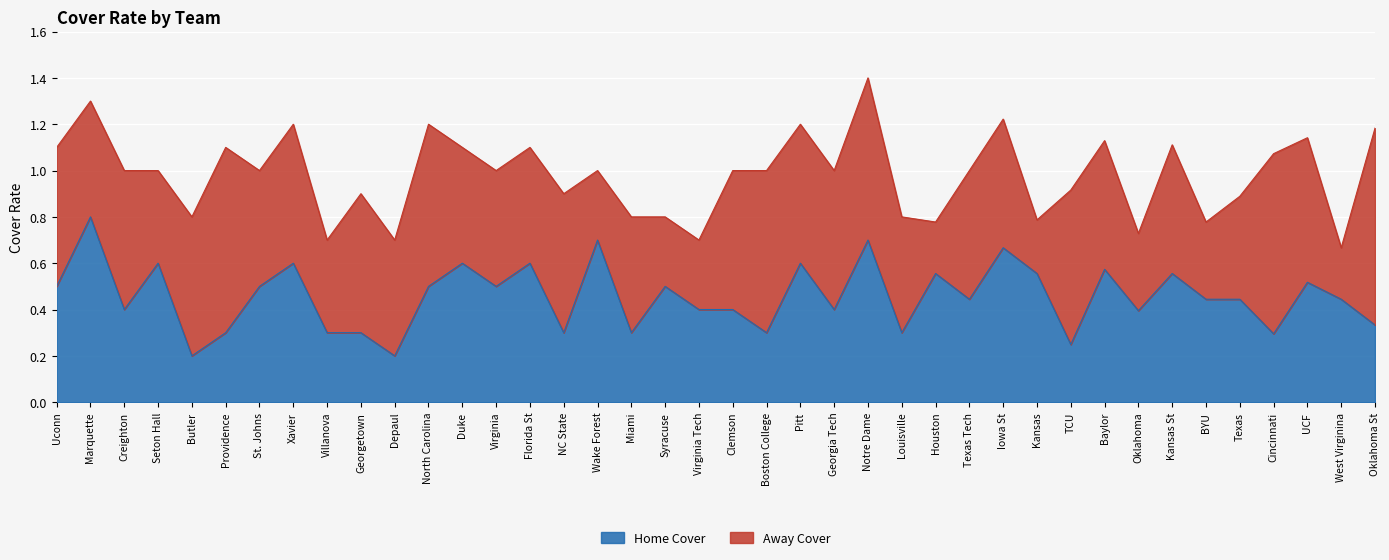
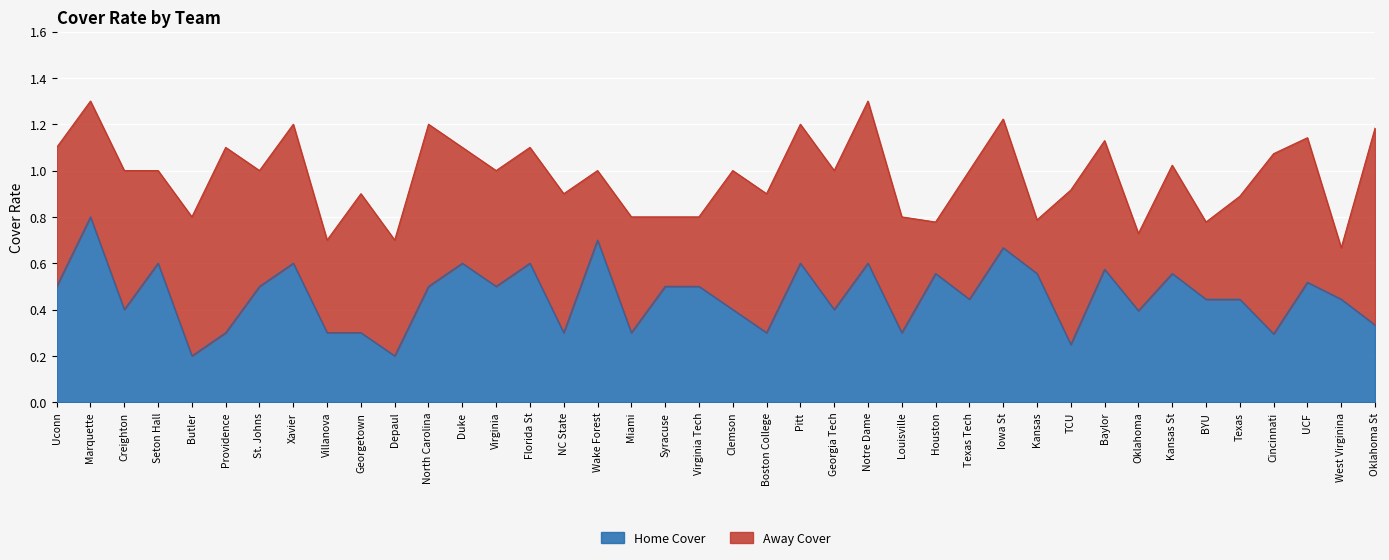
Home Cover, Virginia Tech: 0.4 -> 0.5
Away Cover, Boston College: 0.7 -> 0.6
Home Cover, Notre Dame: 0.7 -> 0.6
Away Cover, Kansas St: 0.56 -> 0.47
